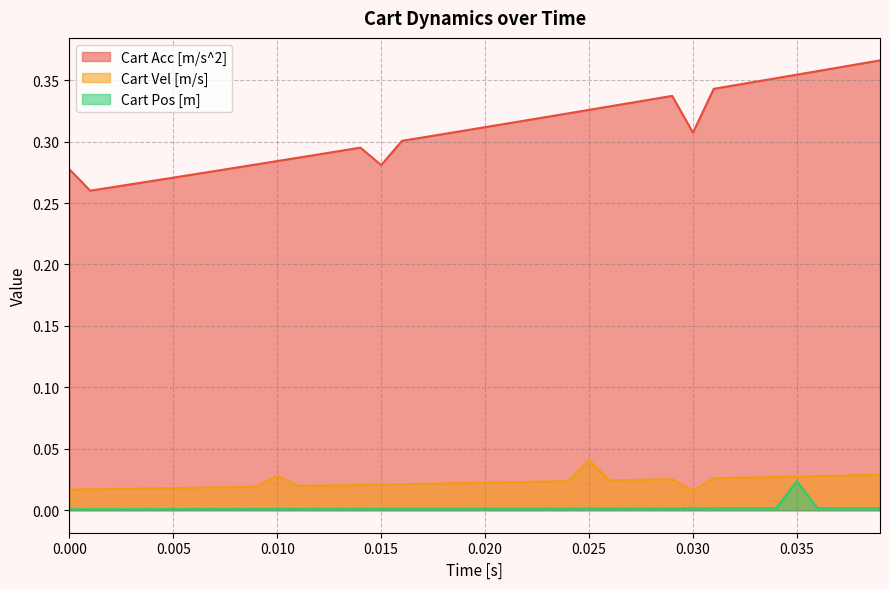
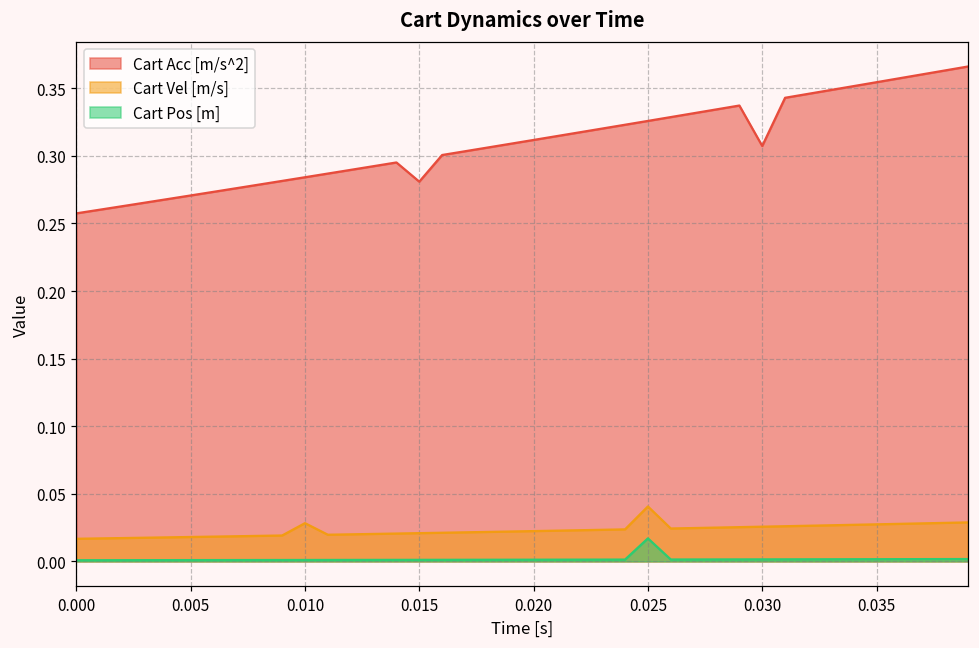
Cart Acc [m/s^2], 0.000: 0.277 -> 0.257
Cart Pos [m], 0.025: 0.001 -> 0.017
Cart Vel [m/s], 0.030: 0.016 -> 0.026
Cart Pos [m], 0.035: 0.024 -> 0.002
